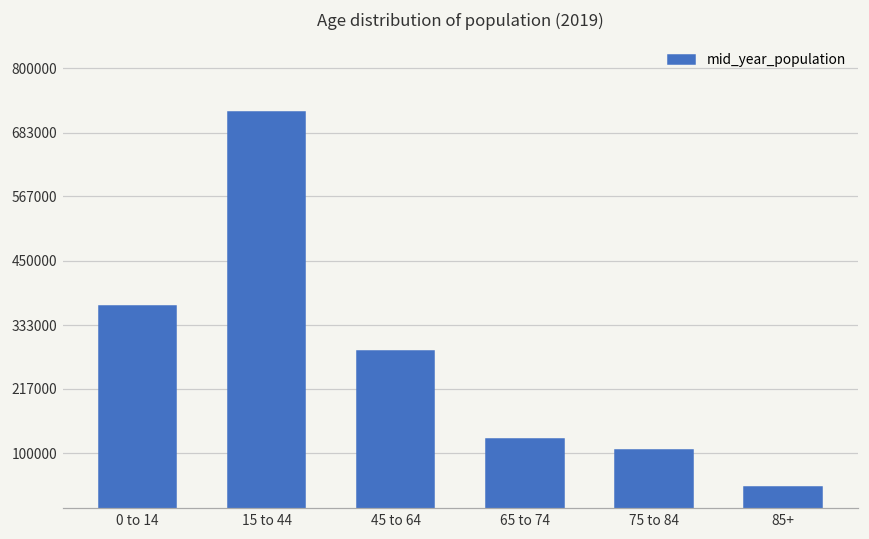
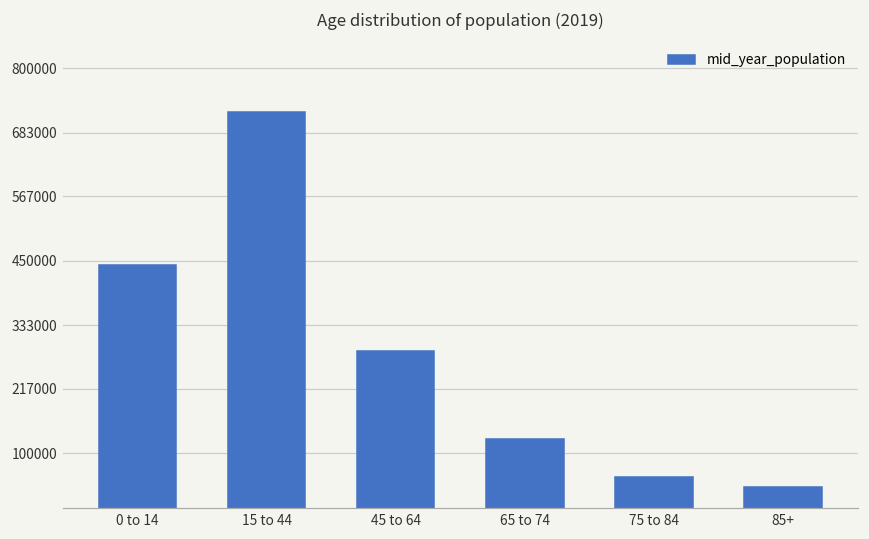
0 to 14: 370000 -> 440000
75 to 84: 110000 -> 60000
